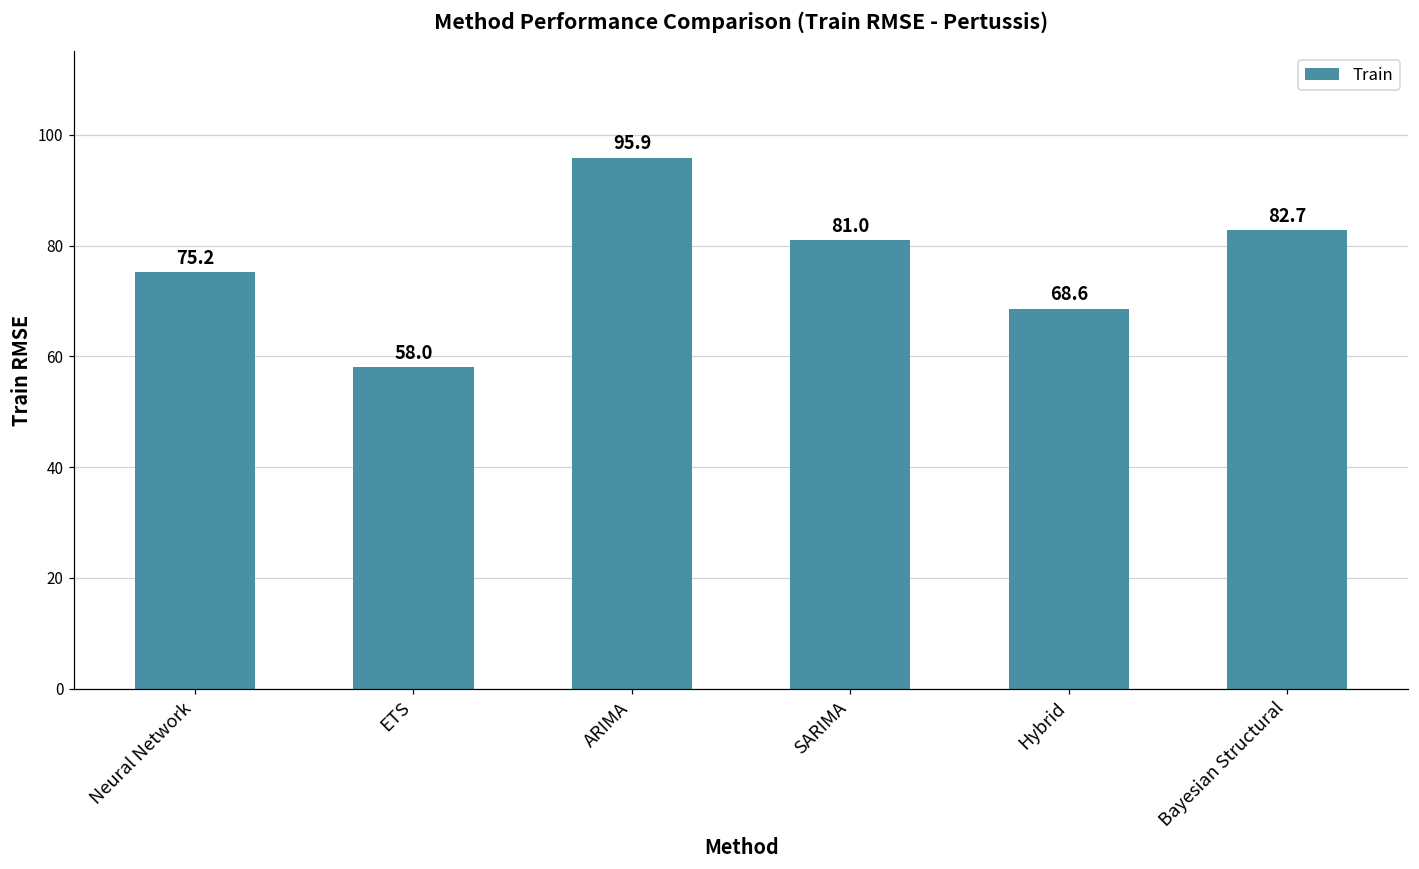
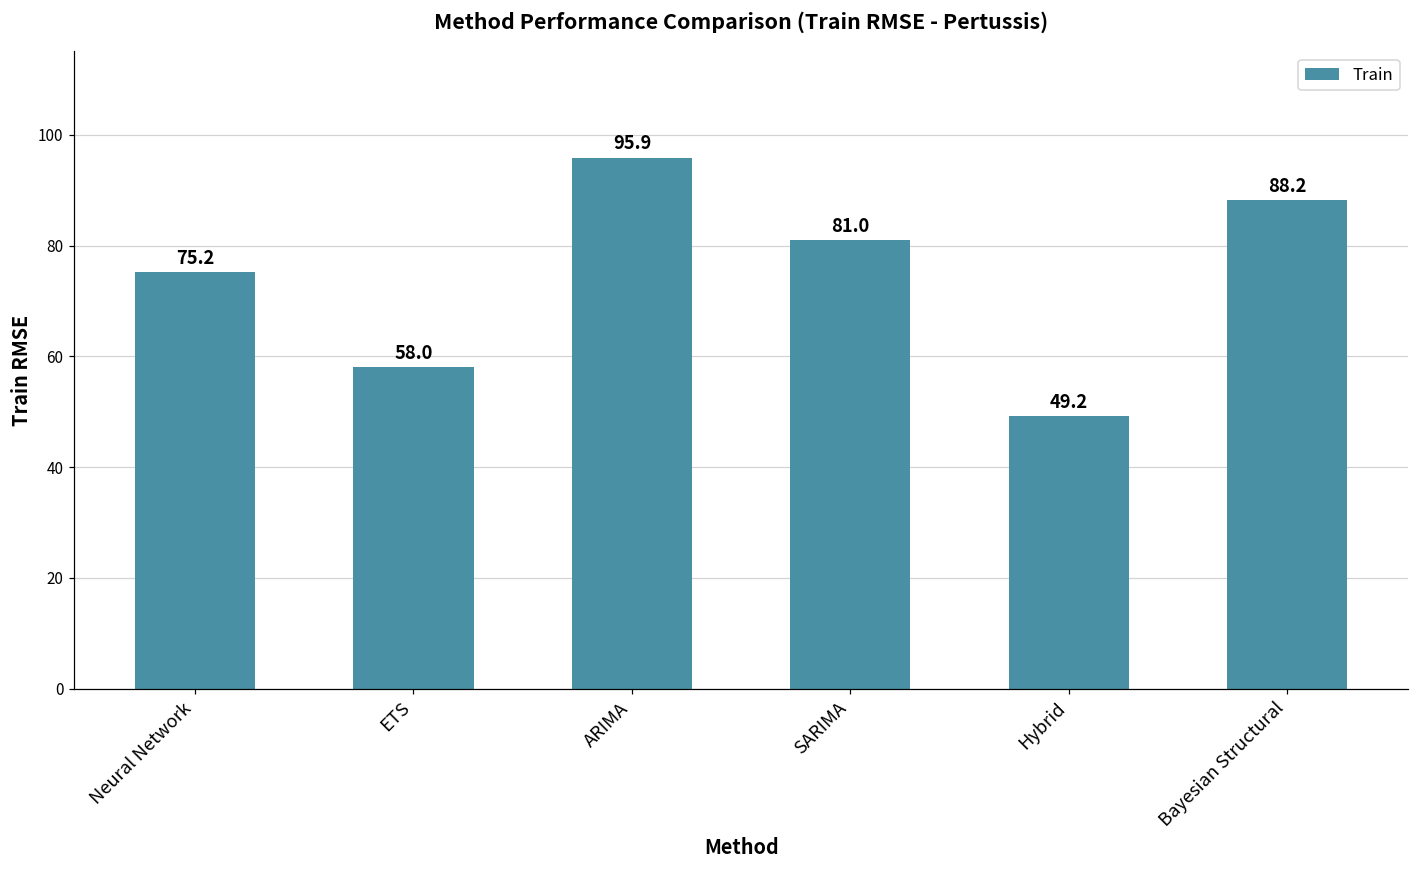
Hybrid: 68.6 -> 49.2
Bayesian Structural: 82.7 -> 88.2
